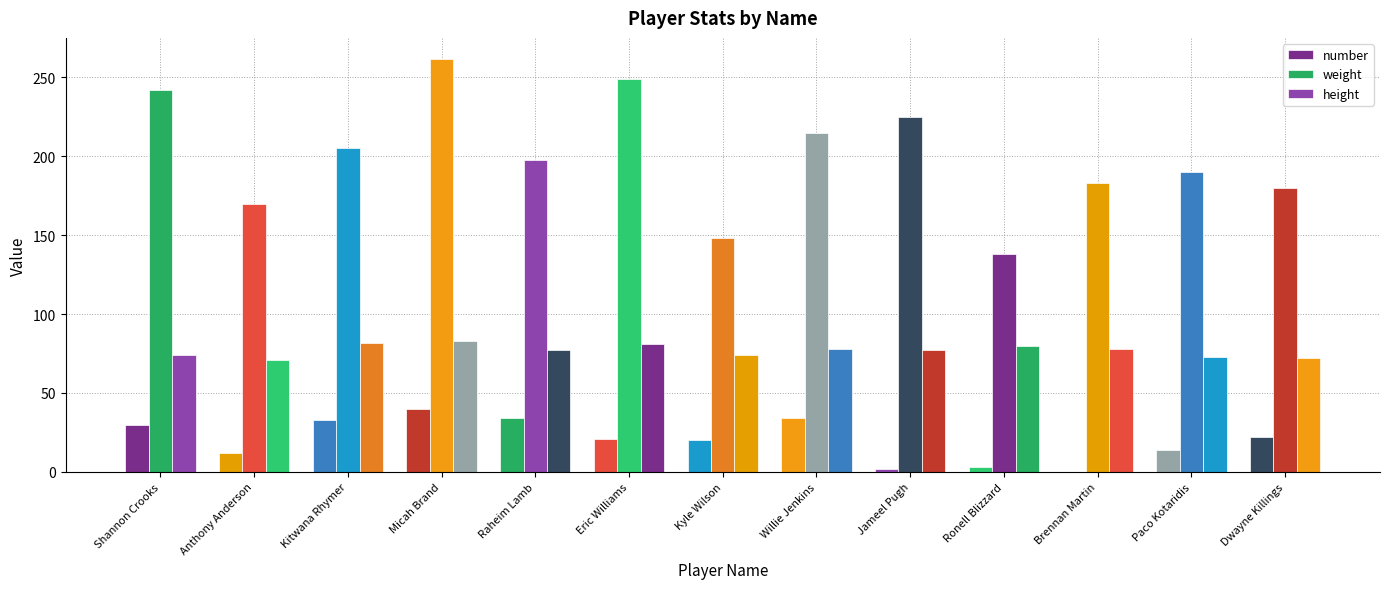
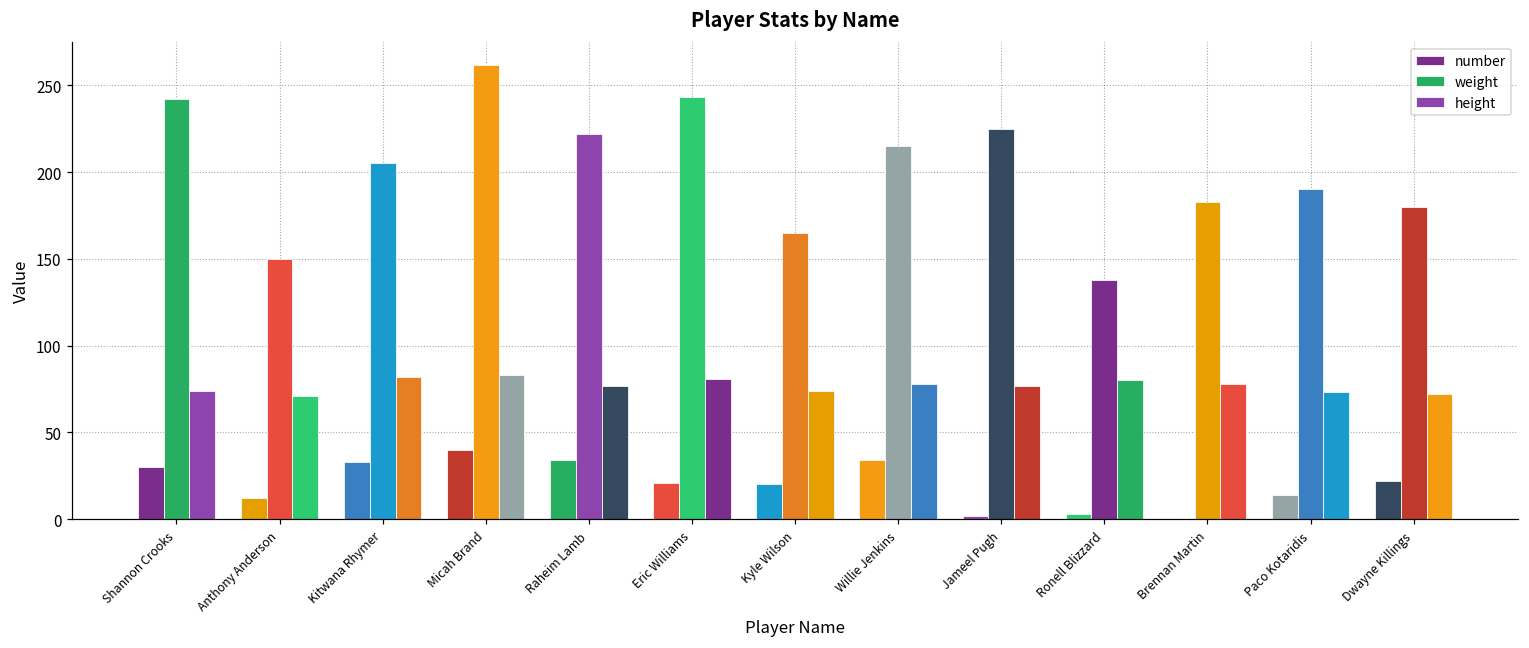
weight, Anthony Anderson: 170 -> 150
weight, Raheim Lamb: 198 -> 222
weight, Eric Williams: 249 -> 243
weight, Kyle Wilson: 148 -> 165
